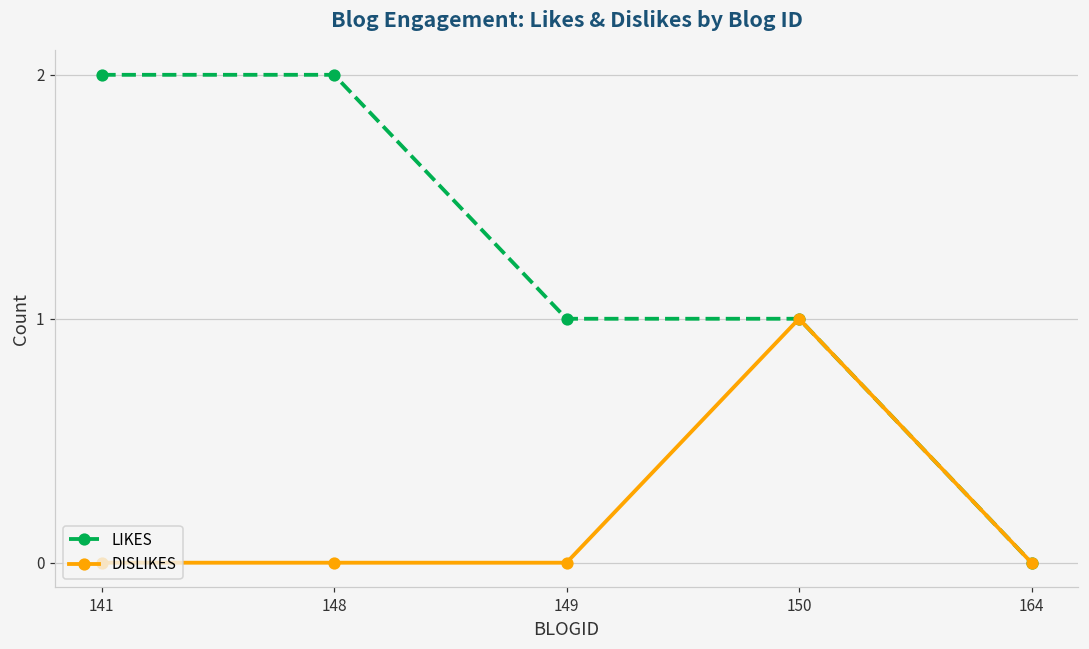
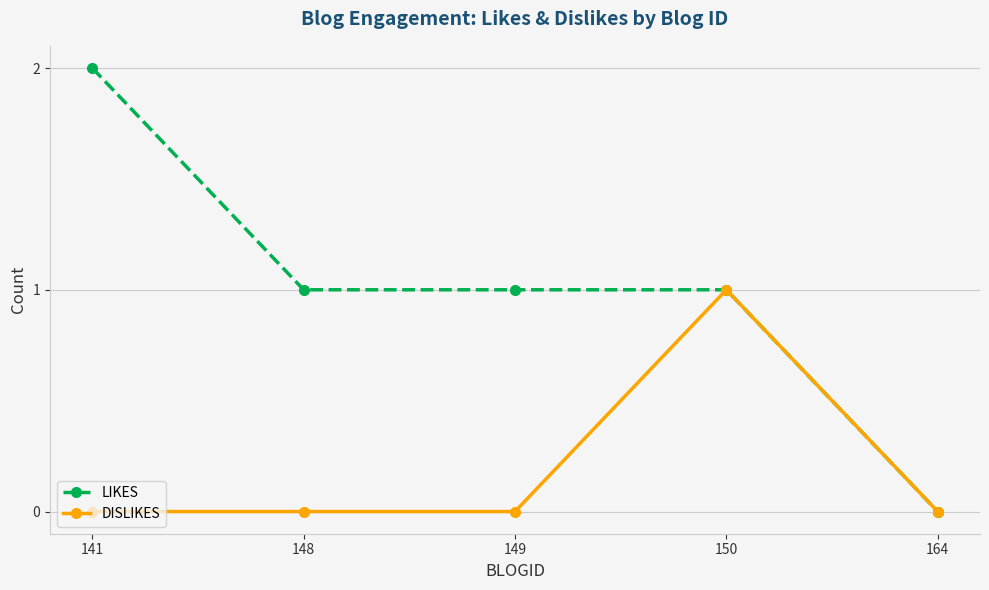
LIKES, 148: 2 -> 1
